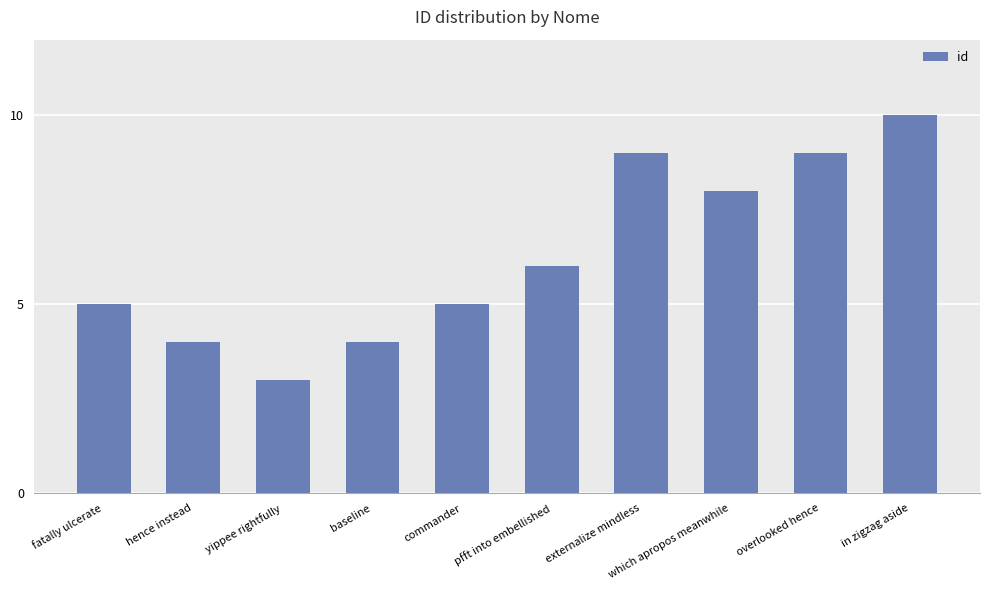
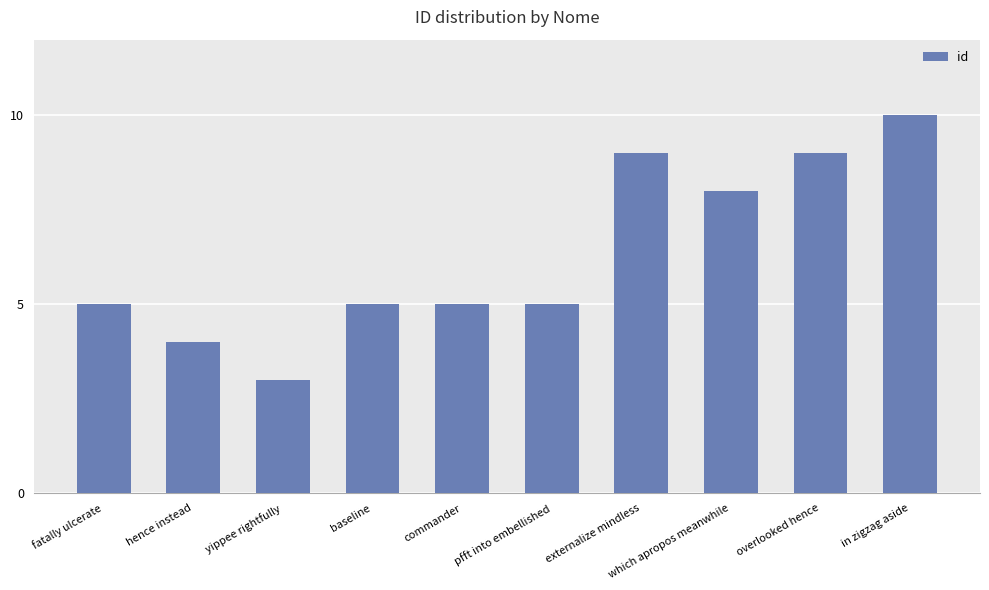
baseline: 4 -> 5
pfft into embellished: 6 -> 5
